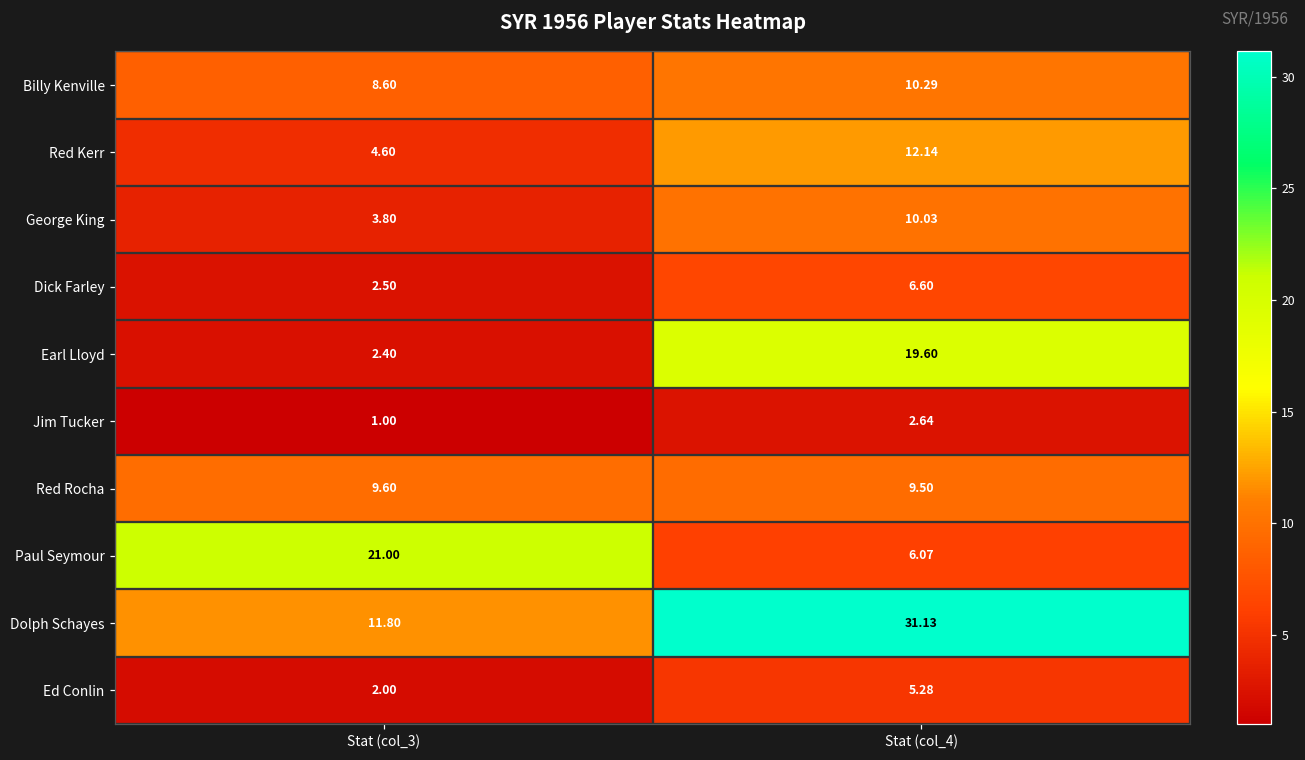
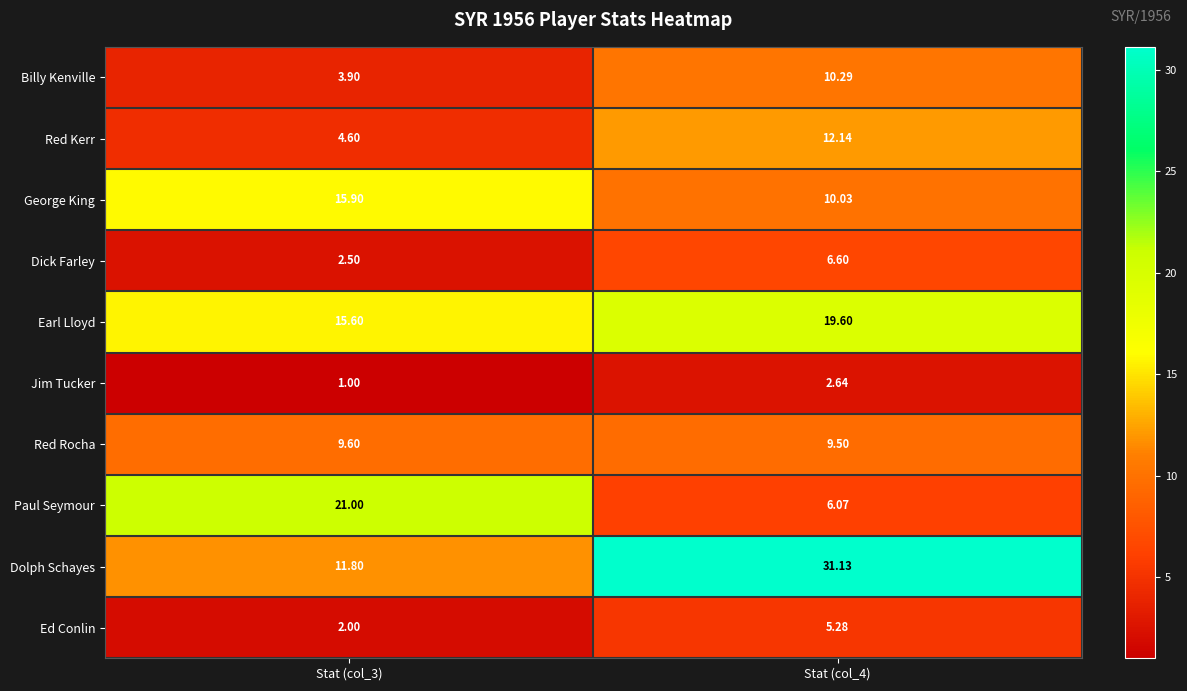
Billy Kenville, Stat (col_3): 8.60 -> 3.90
George King, Stat (col_3): 3.80 -> 15.90
Earl Lloyd, Stat (col_3): 2.40 -> 15.60
